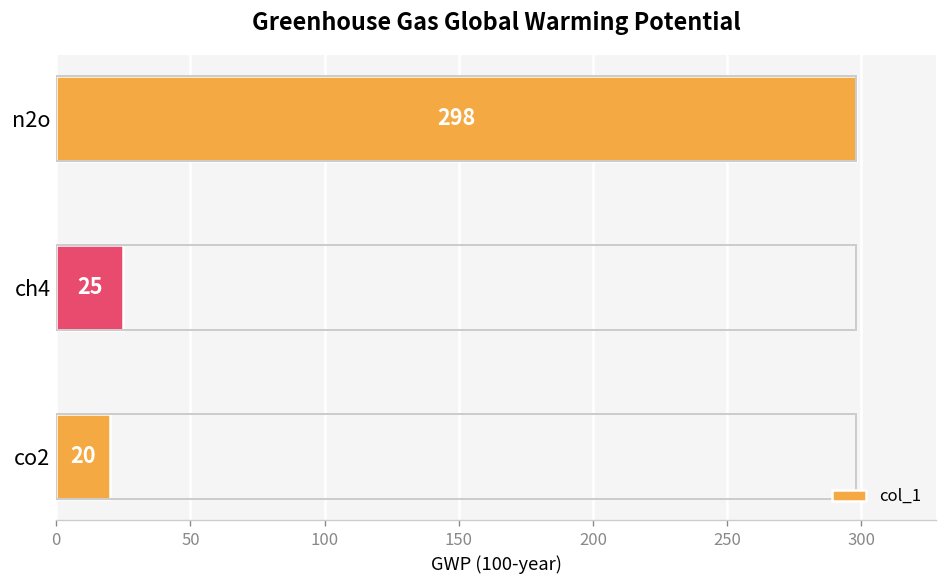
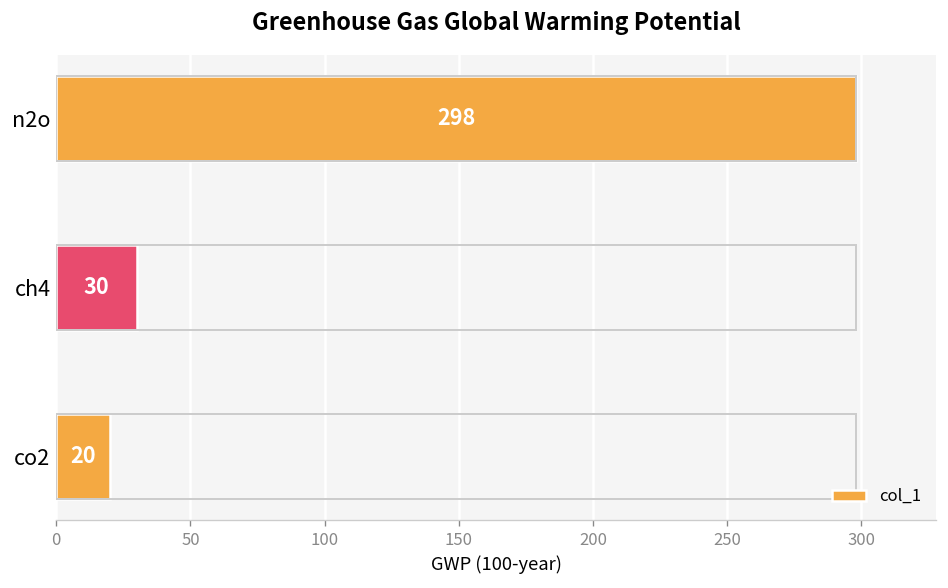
ch4: 25 -> 30
